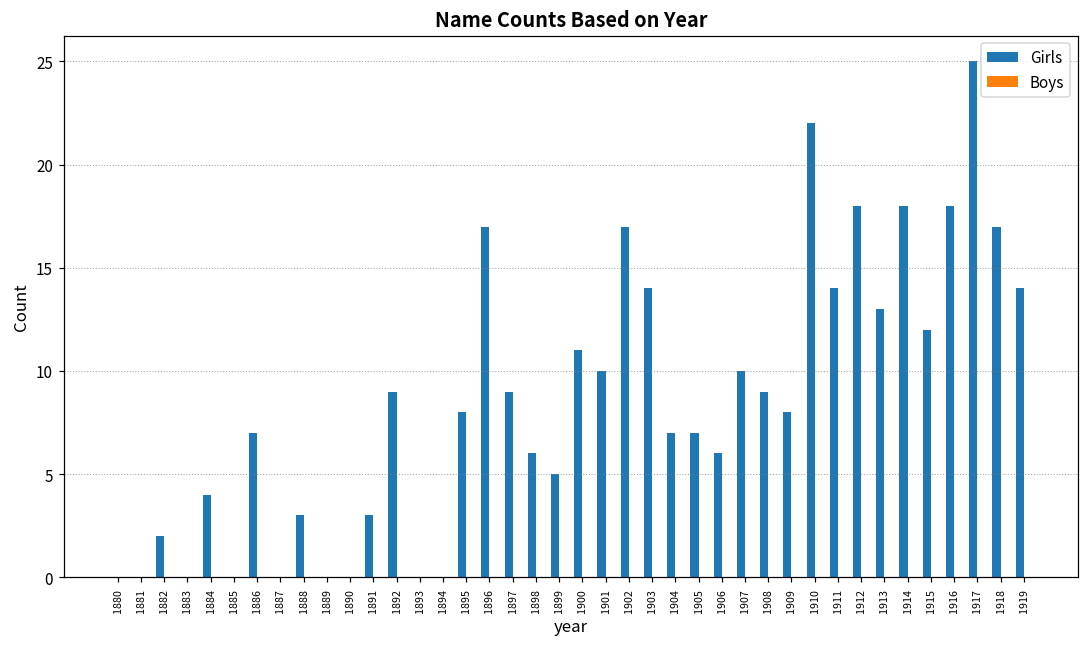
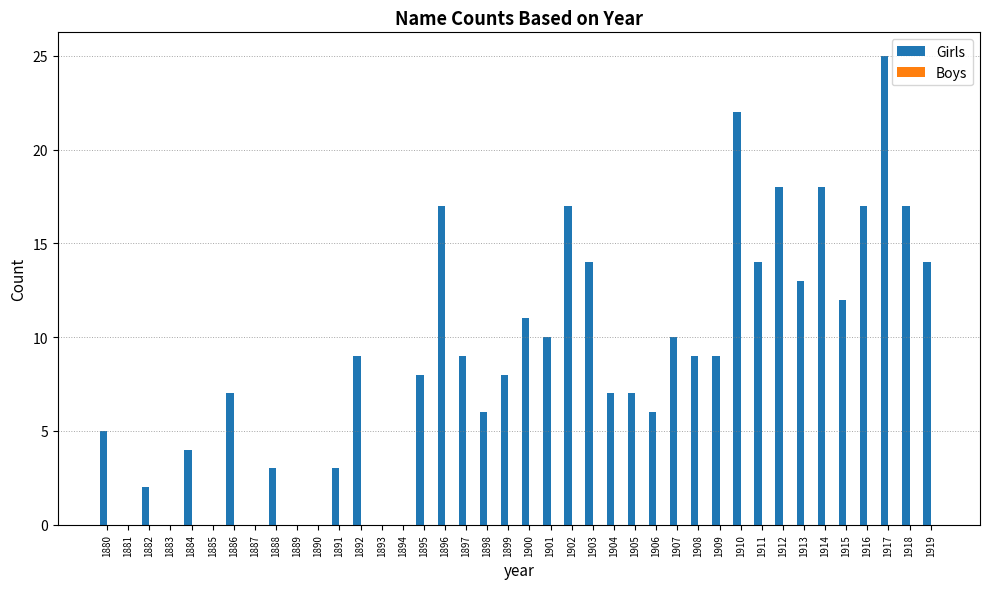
Girls, 1880: 0 -> 5
Girls, 1899: 5 -> 8
Girls, 1909: 8 -> 9
Girls, 1916: 18 -> 17
